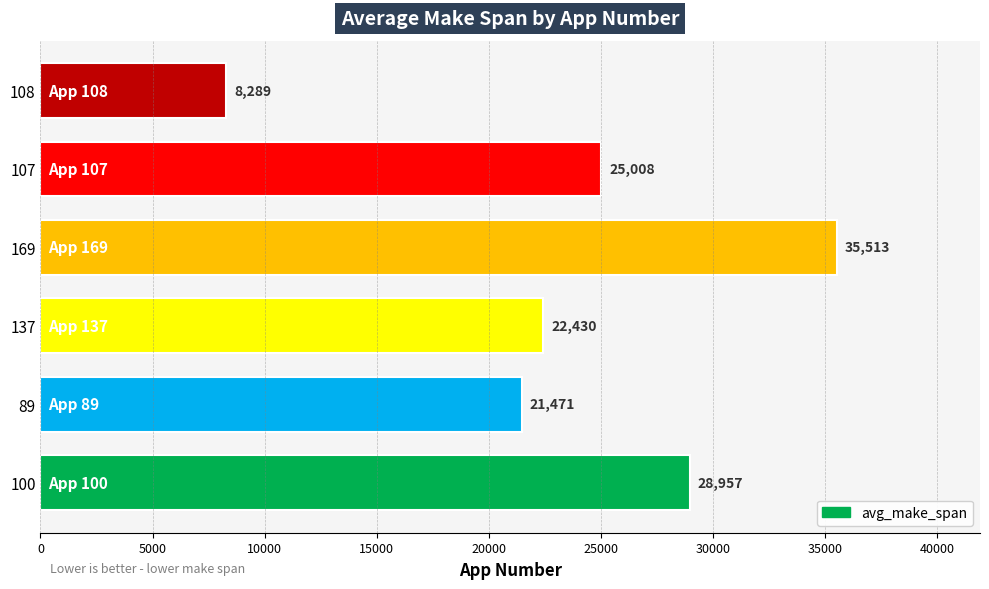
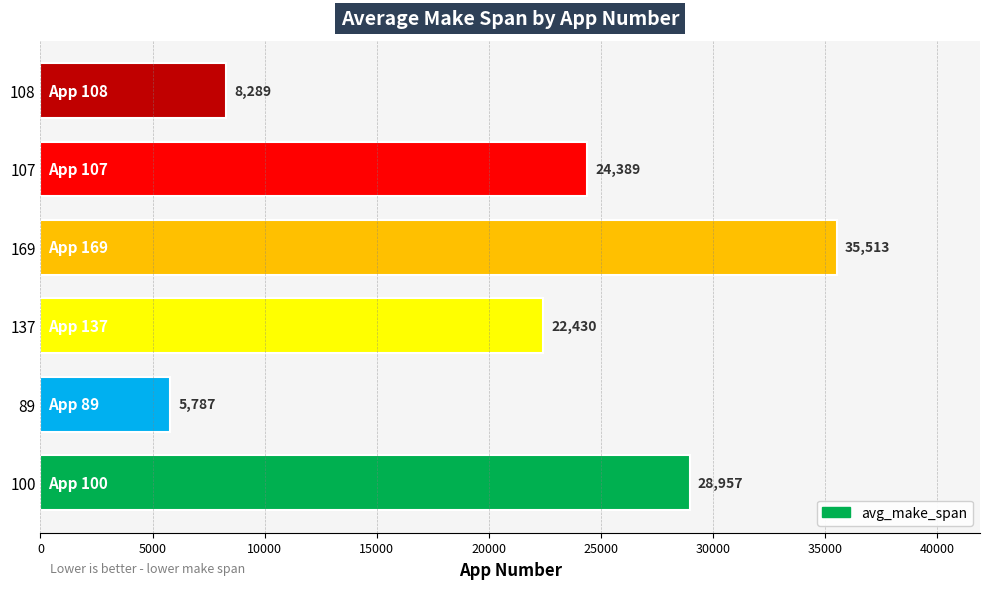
107: 25,008 -> 24,389
89: 21,471 -> 5,787
